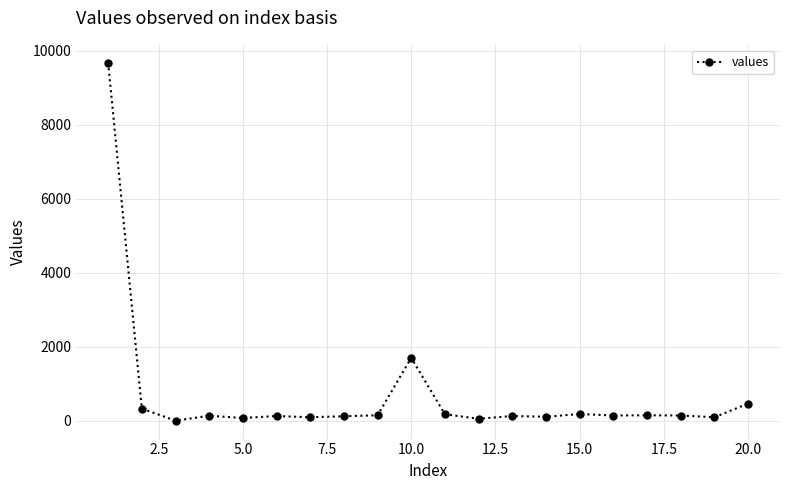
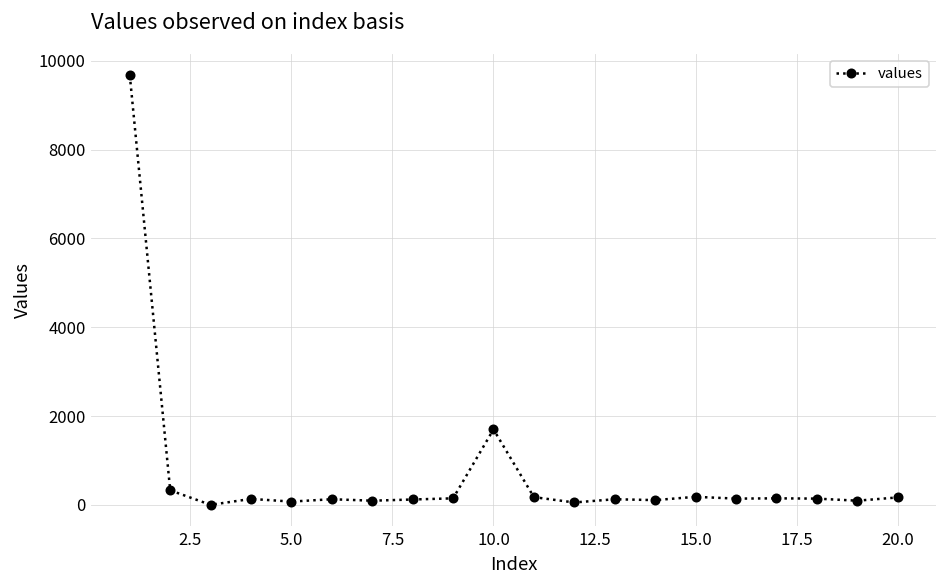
20.0: 500 -> 200
